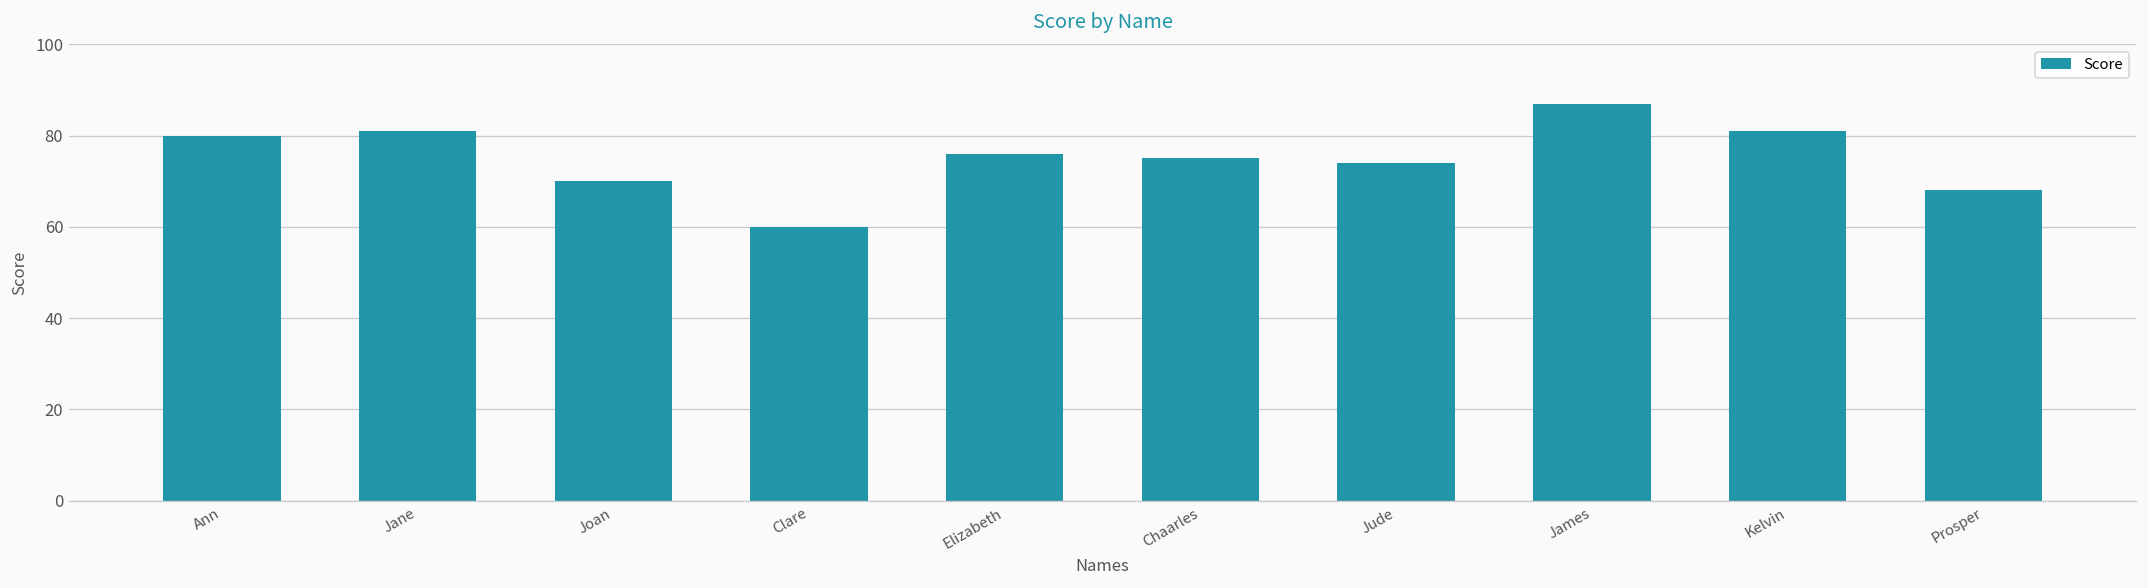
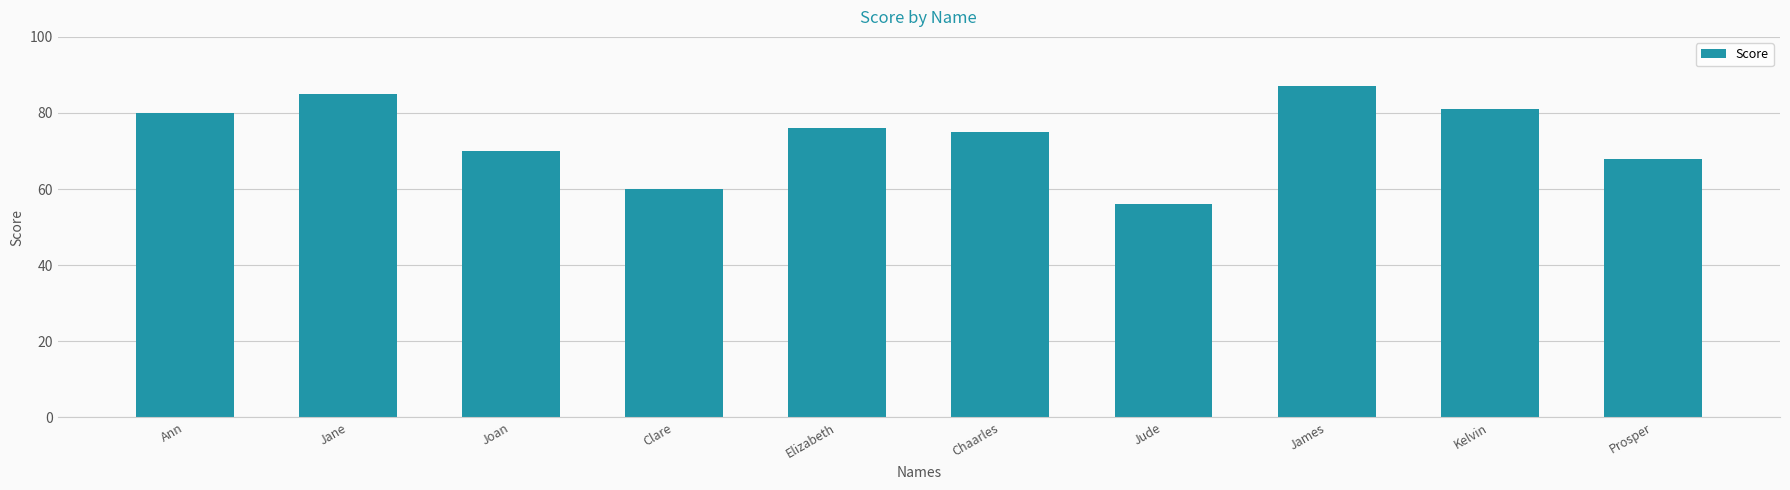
Jane: 81 -> 85
Jude: 74 -> 56
